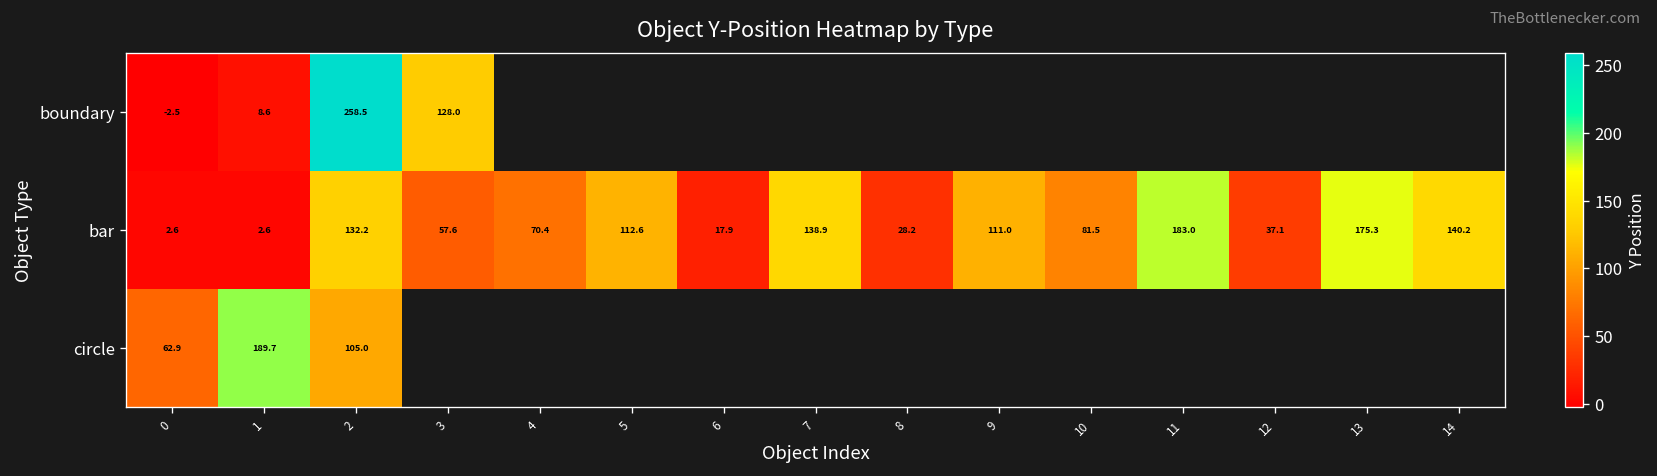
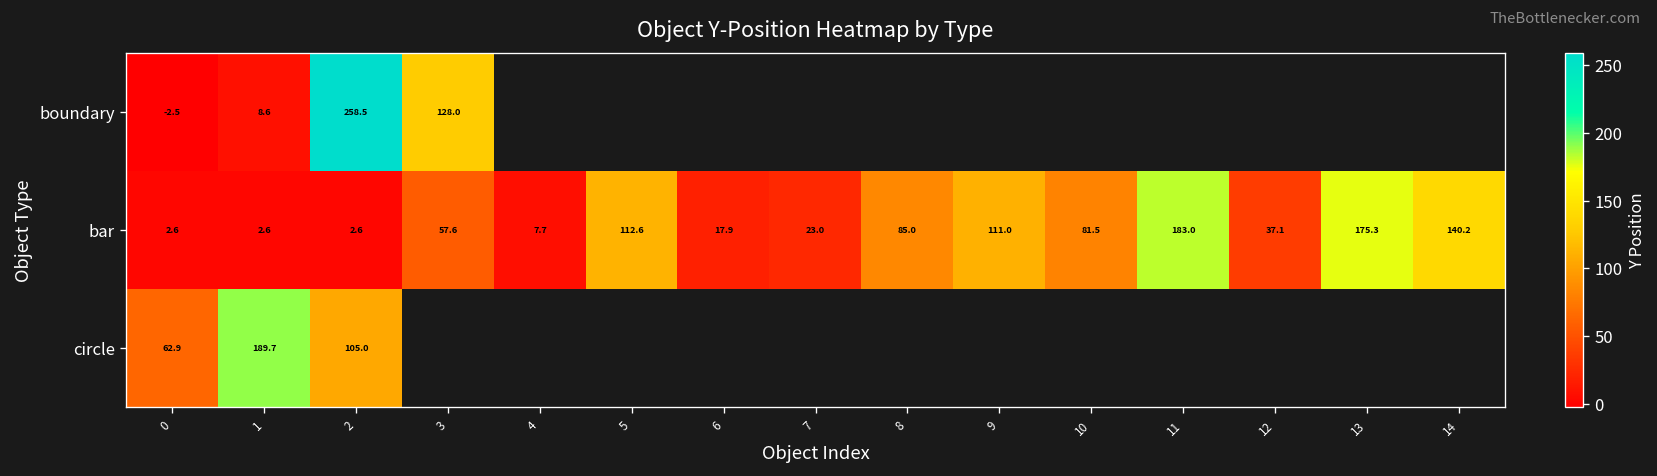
bar, 2: 132.2 -> 2.6
bar, 4: 70.4 -> 7.7
bar, 7: 138.9 -> 23.0
bar, 8: 28.2 -> 85.0
